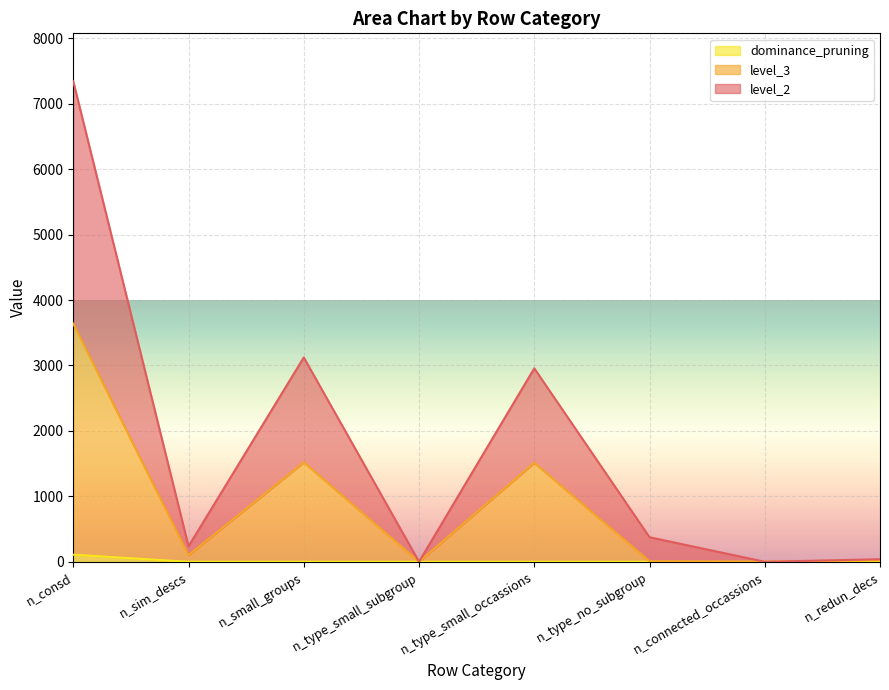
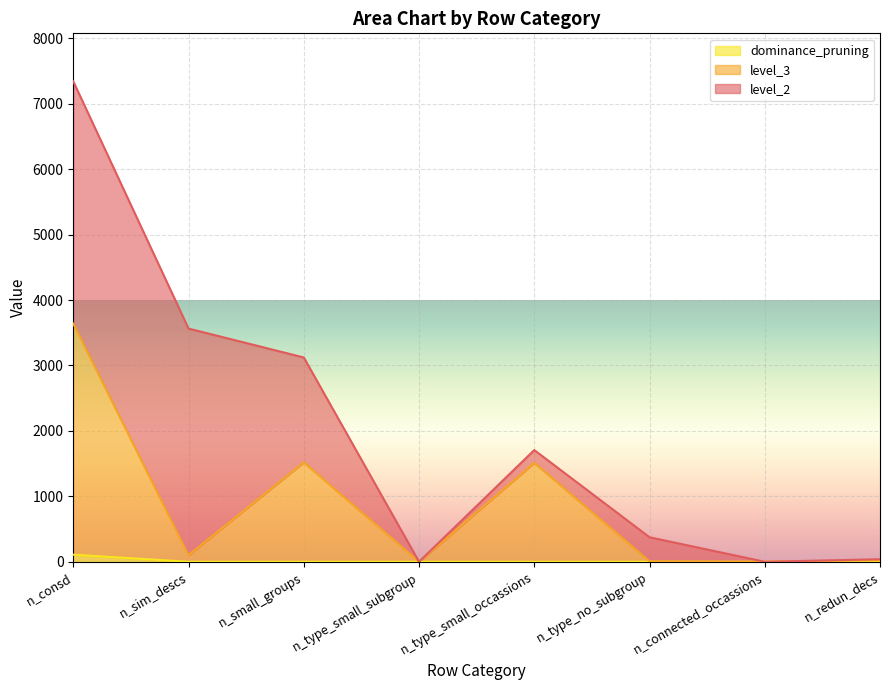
level_2, n_sim_descs: 100 -> 3500
level_2, n_type_small_occassions: 1400 -> 200
